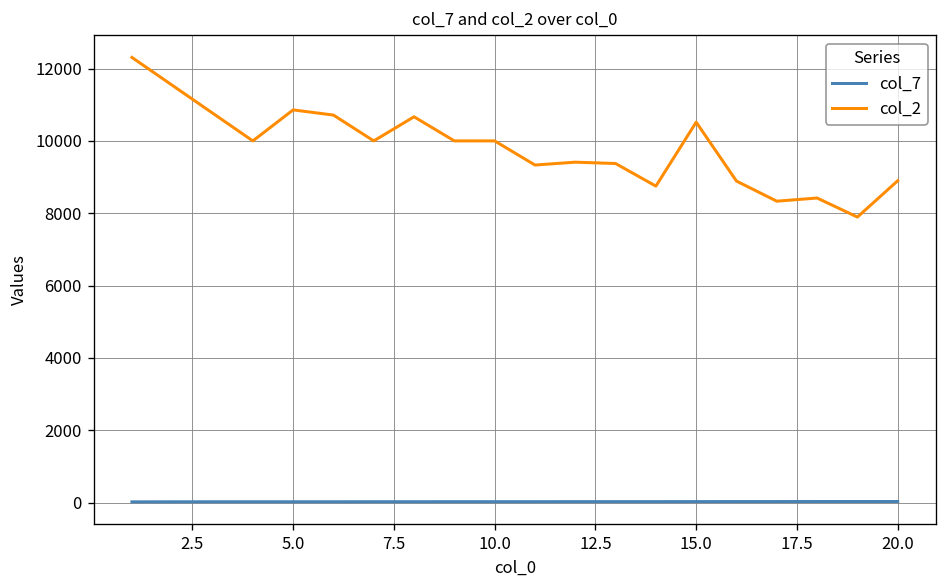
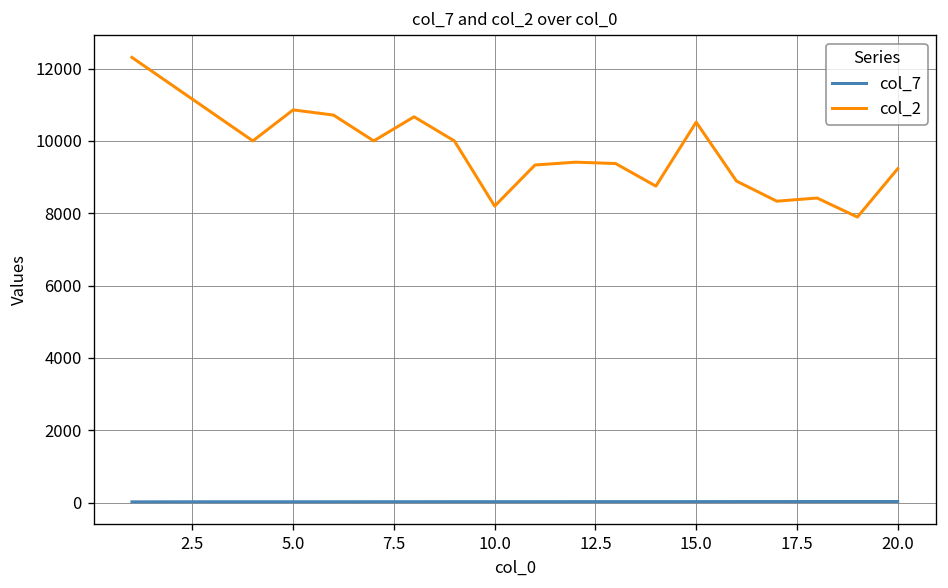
col_2, 10.0: 10000 -> 8200
col_2, 20.0: 8900 -> 9200
